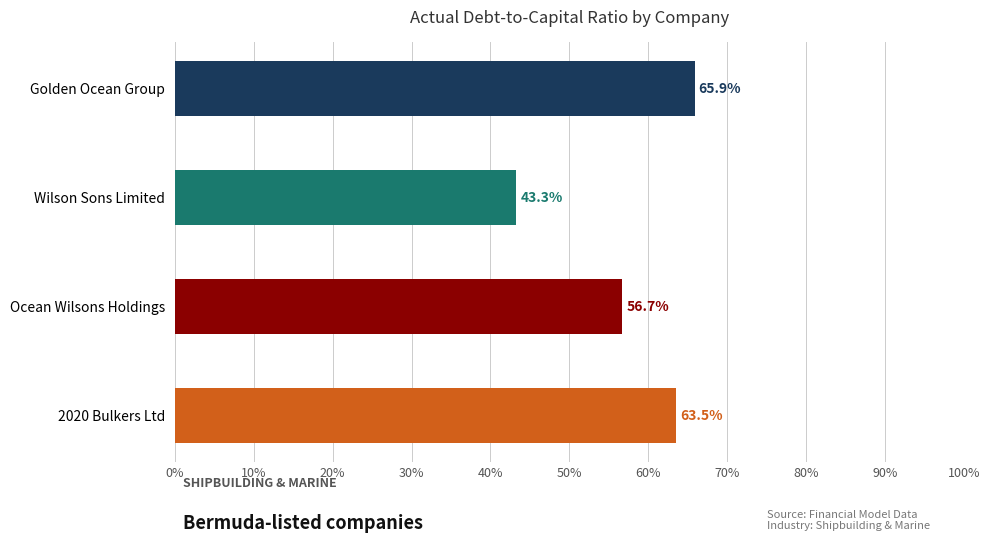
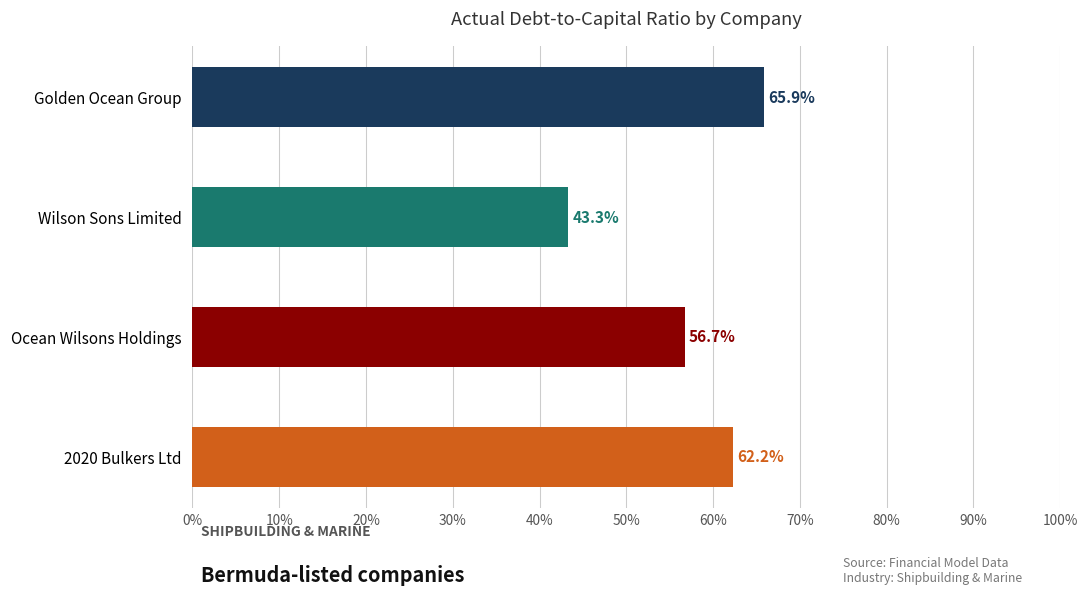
2020 Bulkers Ltd: 63.5% -> 62.2%
